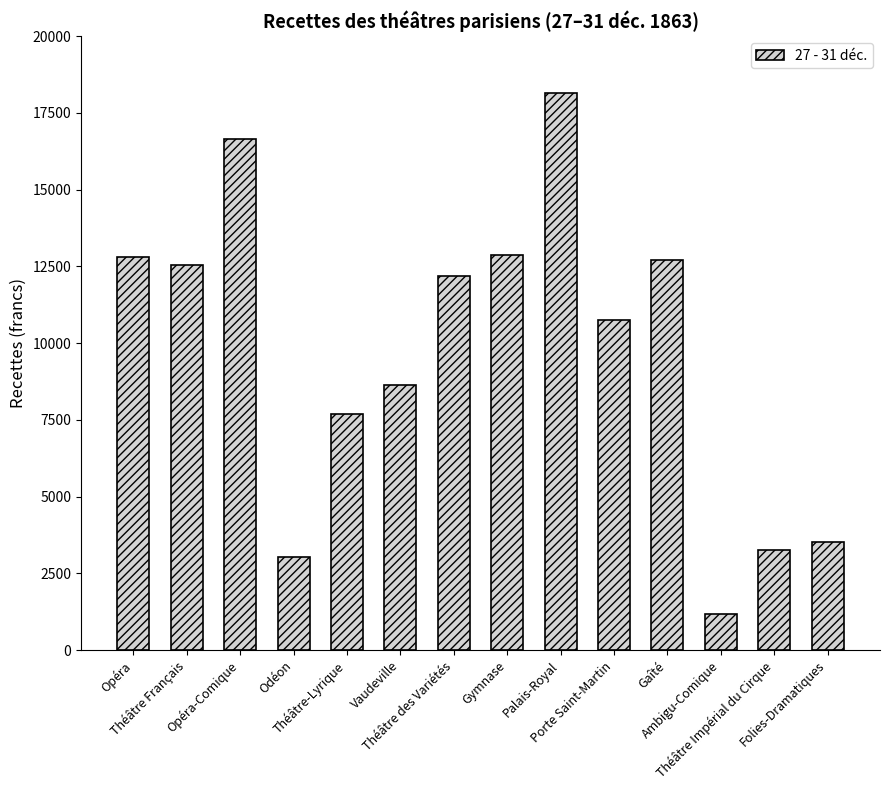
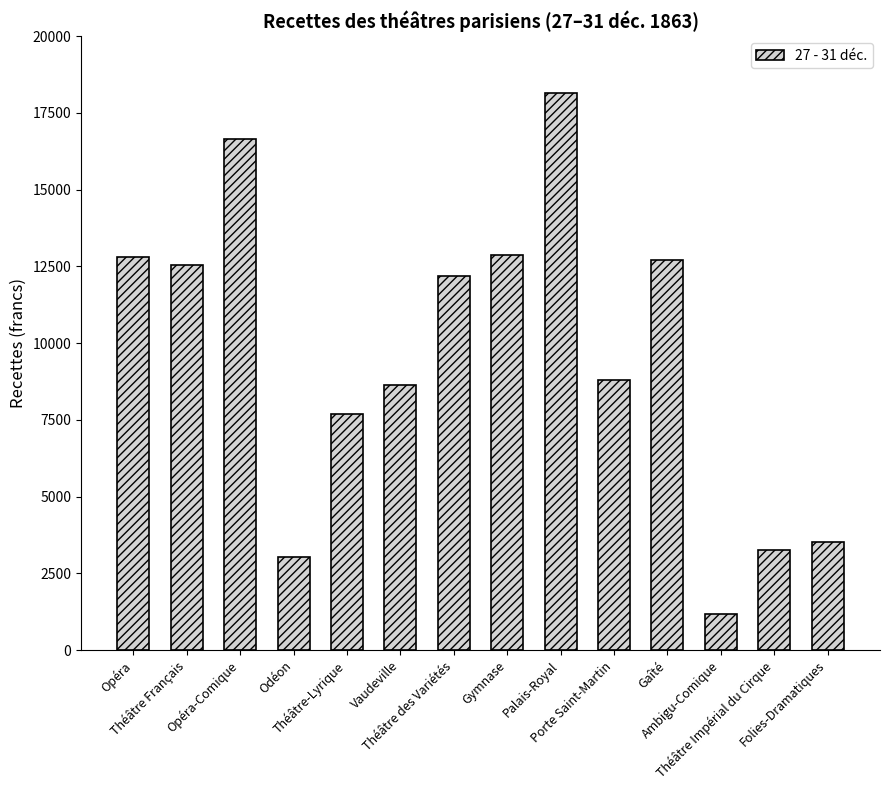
Porte Saint-Martin: 10700 -> 8800
